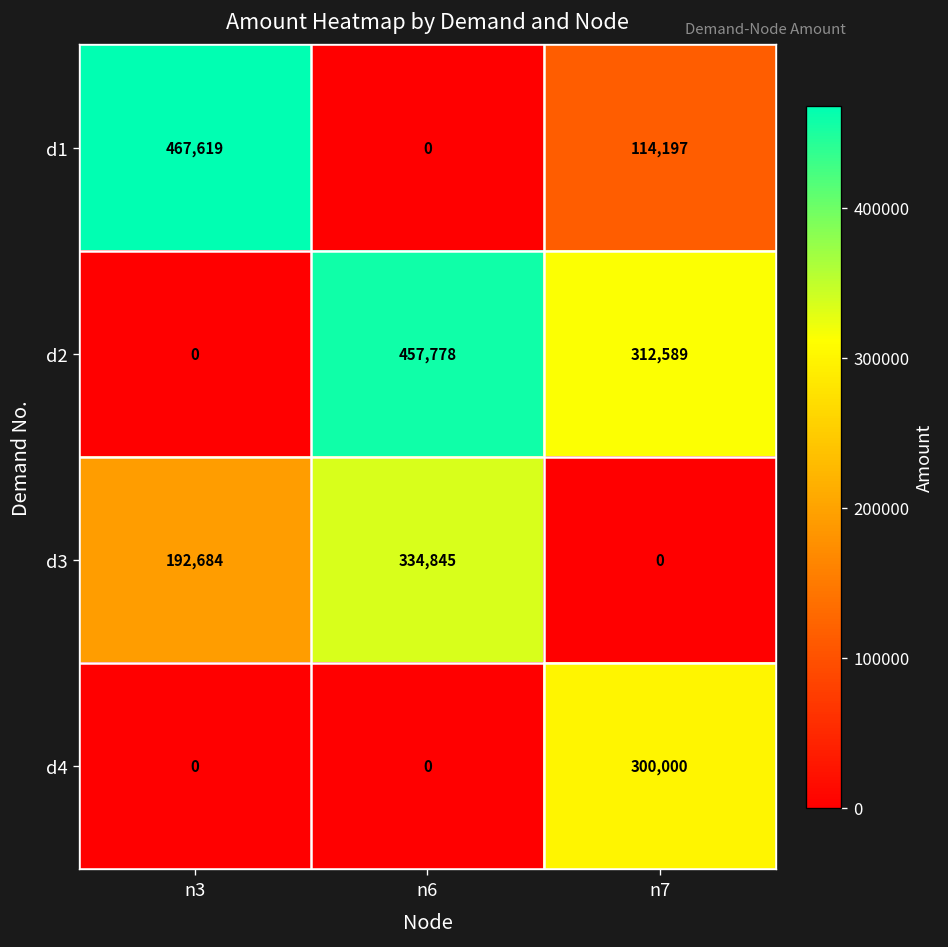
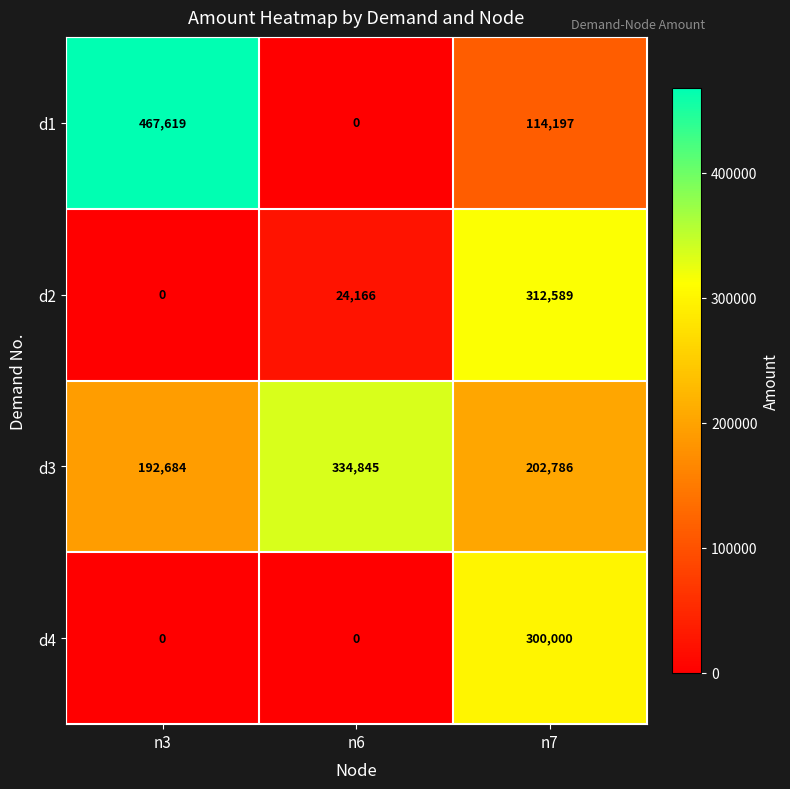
d2, n6: 457,778 -> 24,166
d3, n7: 0 -> 202,786
